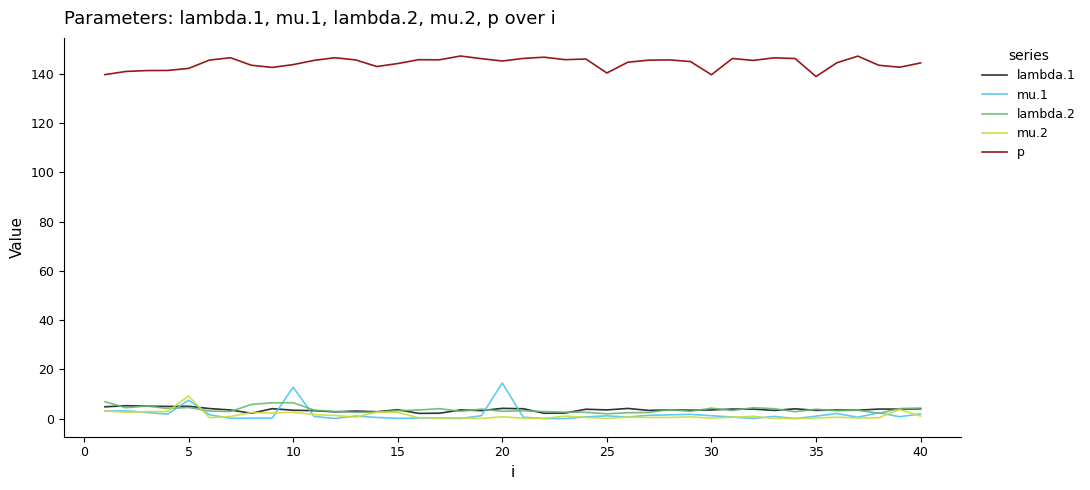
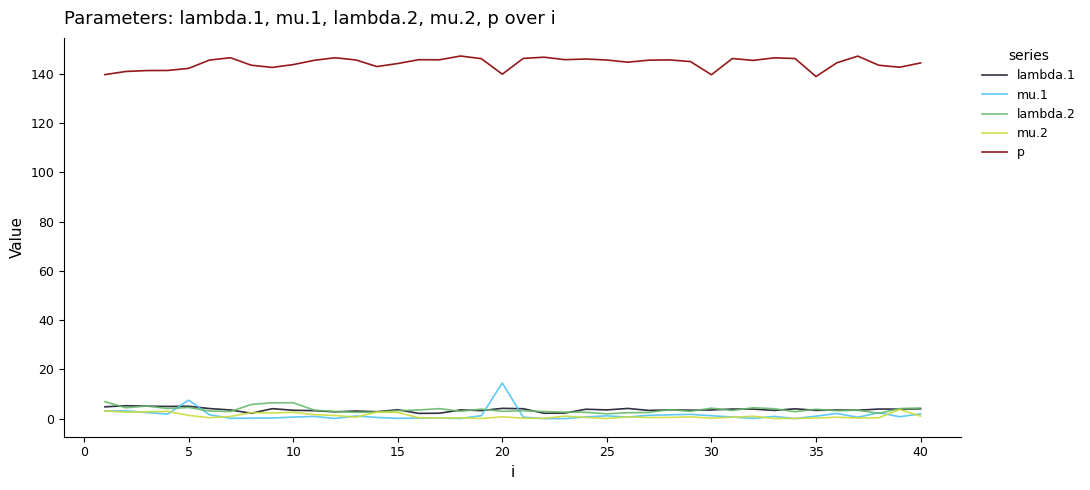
mu.2, 5: 9 -> 1
mu.1, 10: 13 -> 1
p, 20: 145 -> 140
p, 25: 140 -> 146
